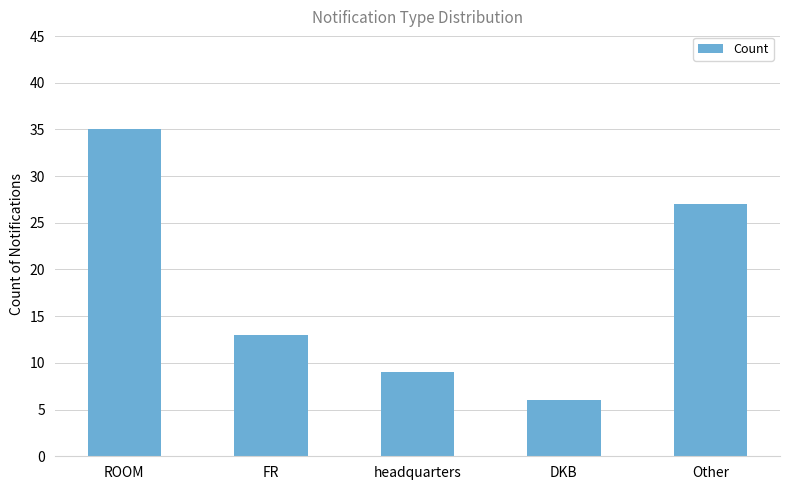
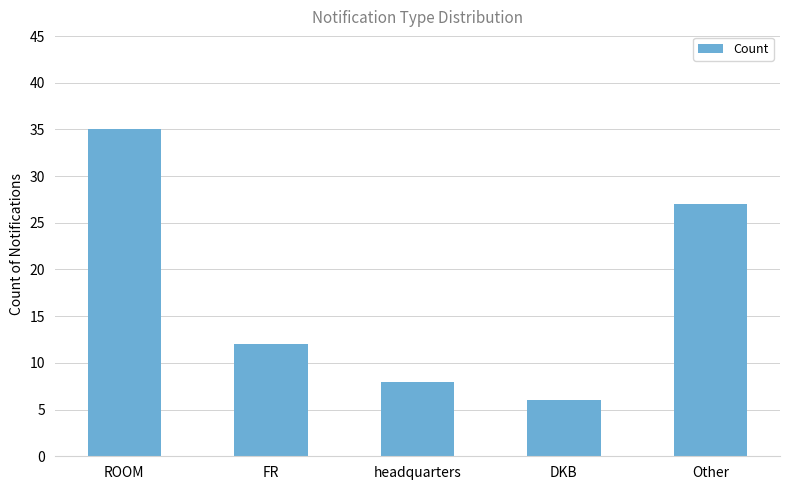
FR: 13 -> 12
headquarters: 9 -> 8
